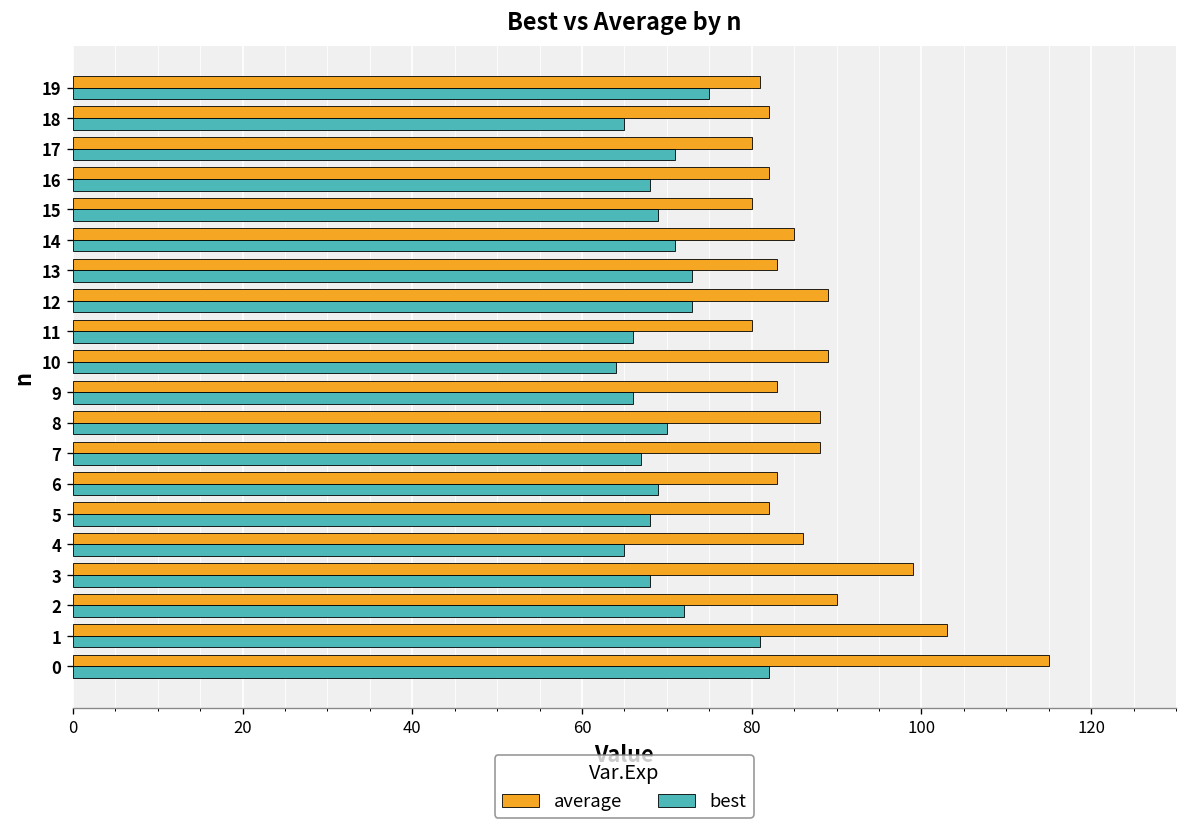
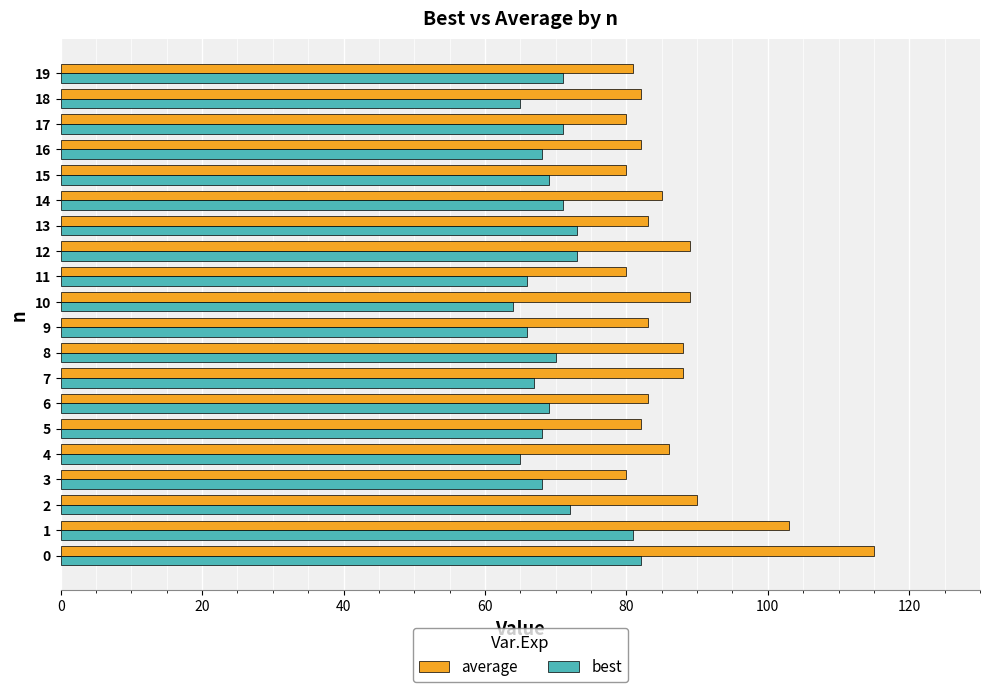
best, 19: 75 -> 71
average, 3: 99 -> 80
